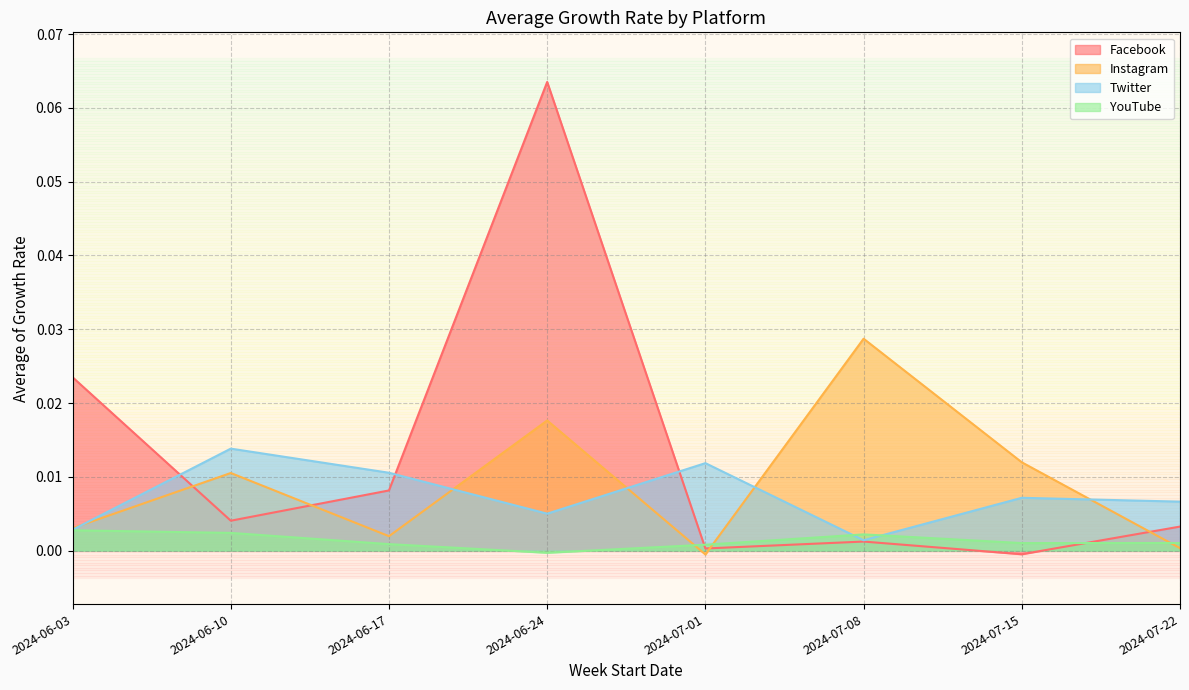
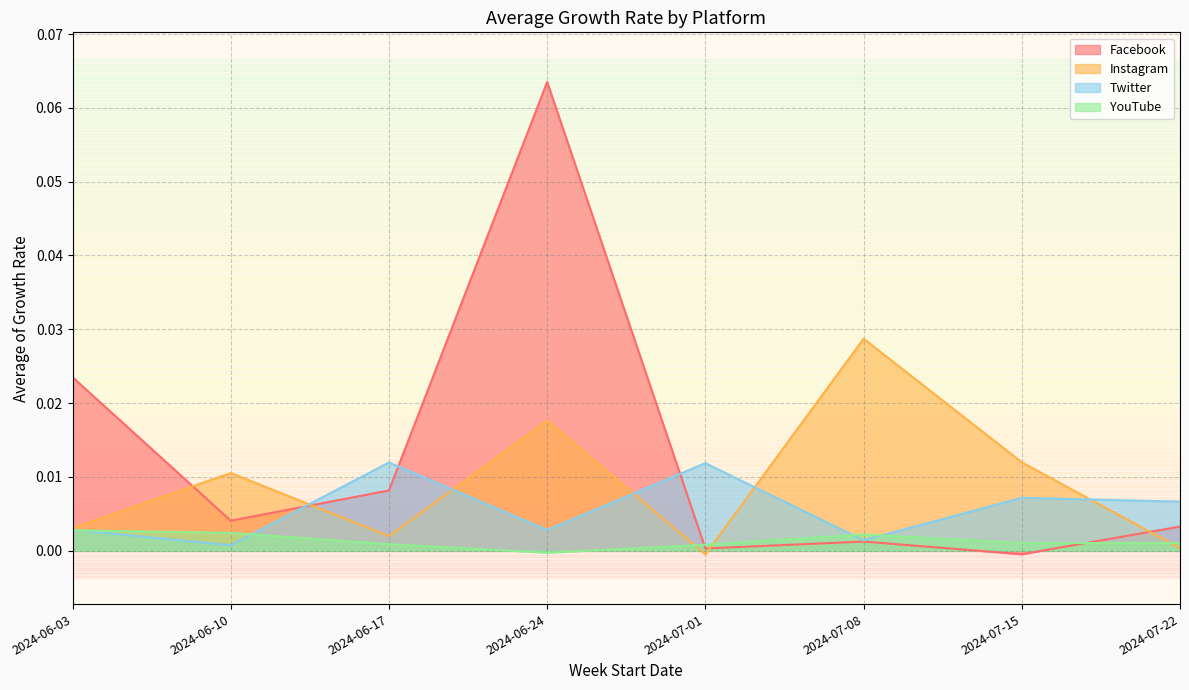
Twitter, 2024-06-10: 0.014 -> 0.001
Twitter, 2024-06-17: 0.011 -> 0.012
Twitter, 2024-06-24: 0.005 -> 0.003
